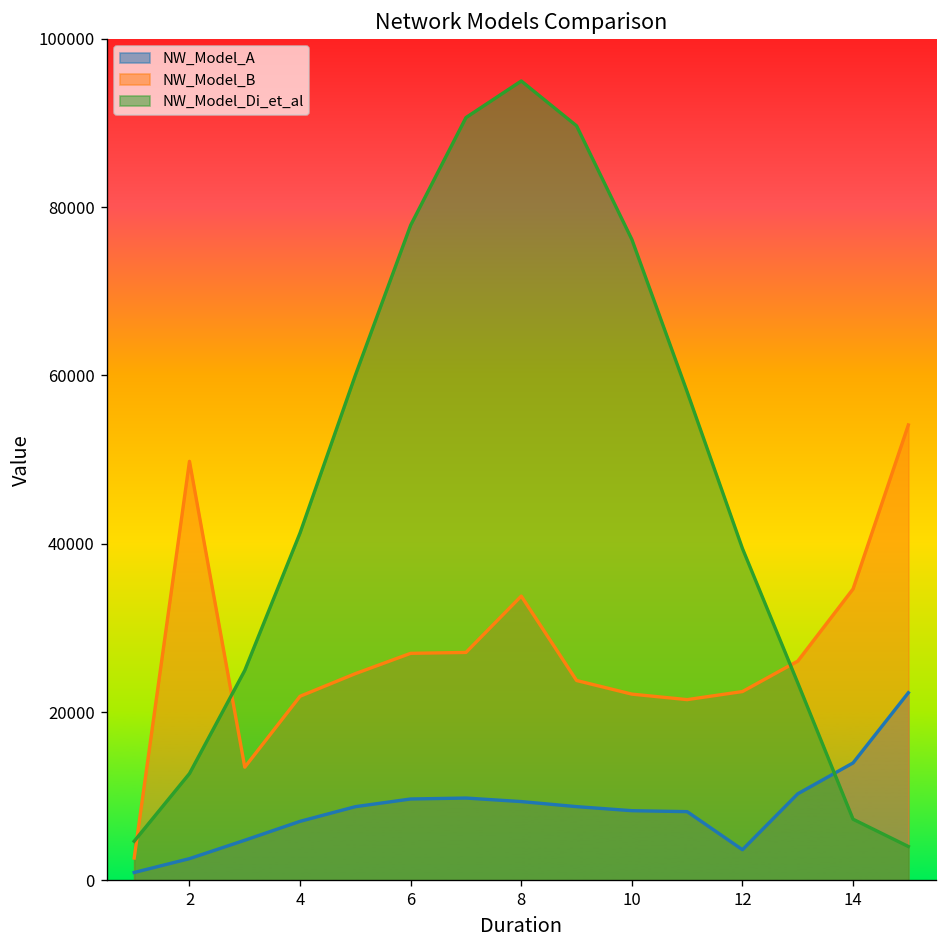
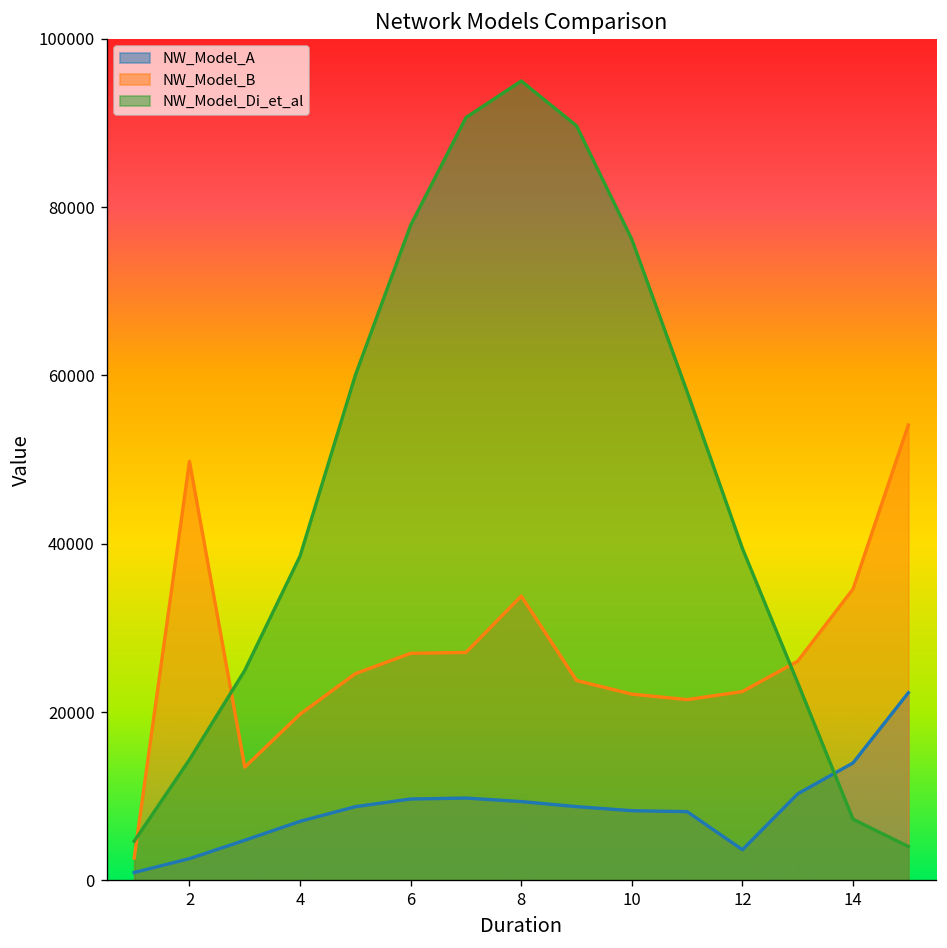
NW_Model_Di_et_al, 2: 13000 -> 14000
NW_Model_B, 4: 22000 -> 20000
NW_Model_Di_et_al, 4: 41000 -> 39000
